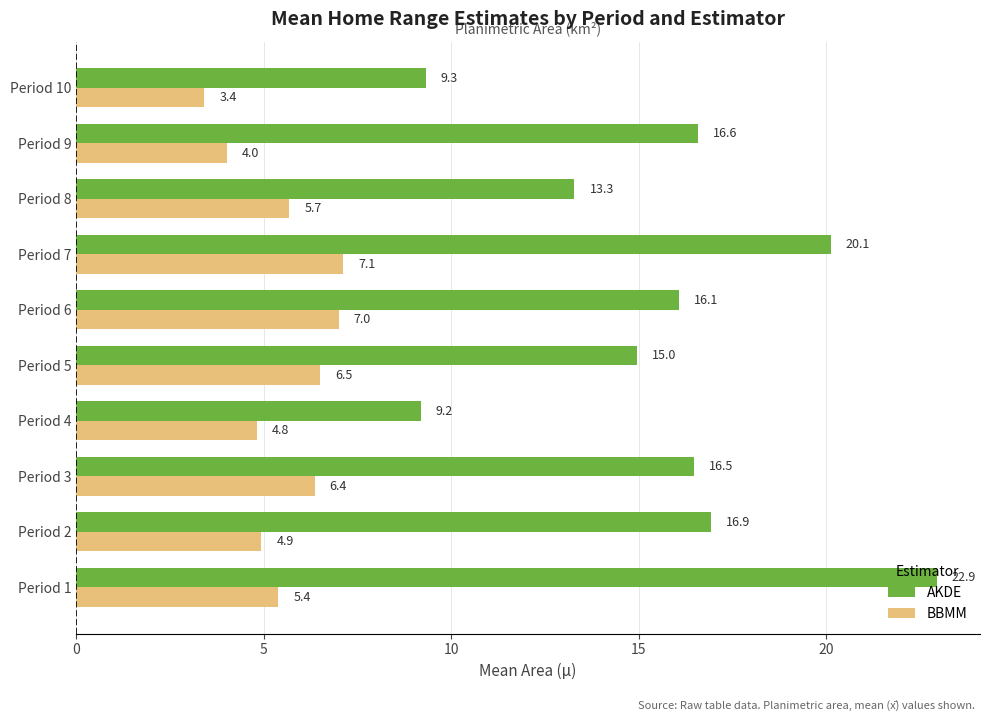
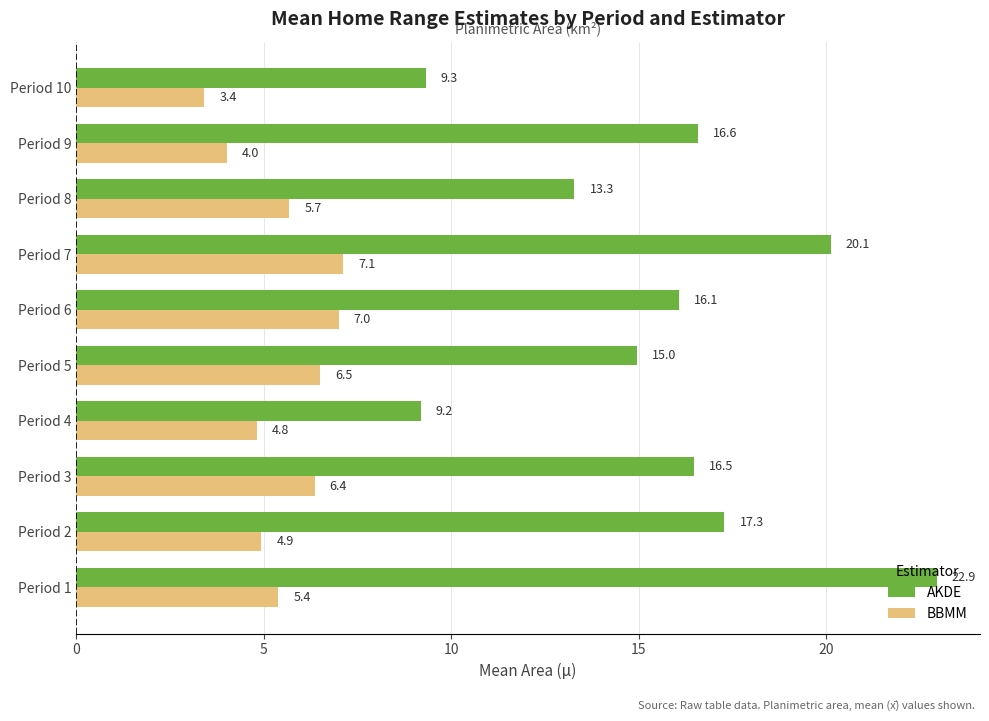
AKDE, Period 2: 16.9 -> 17.3
